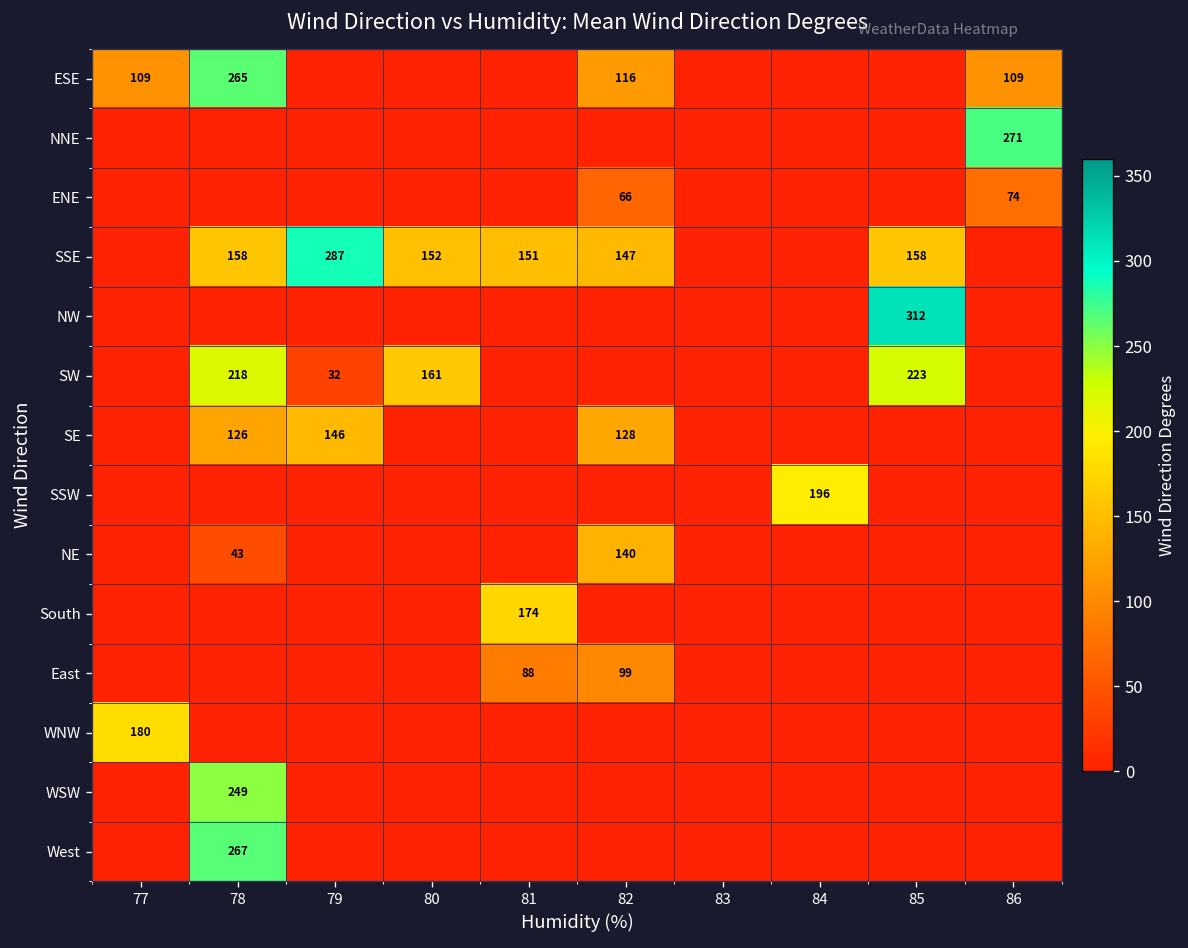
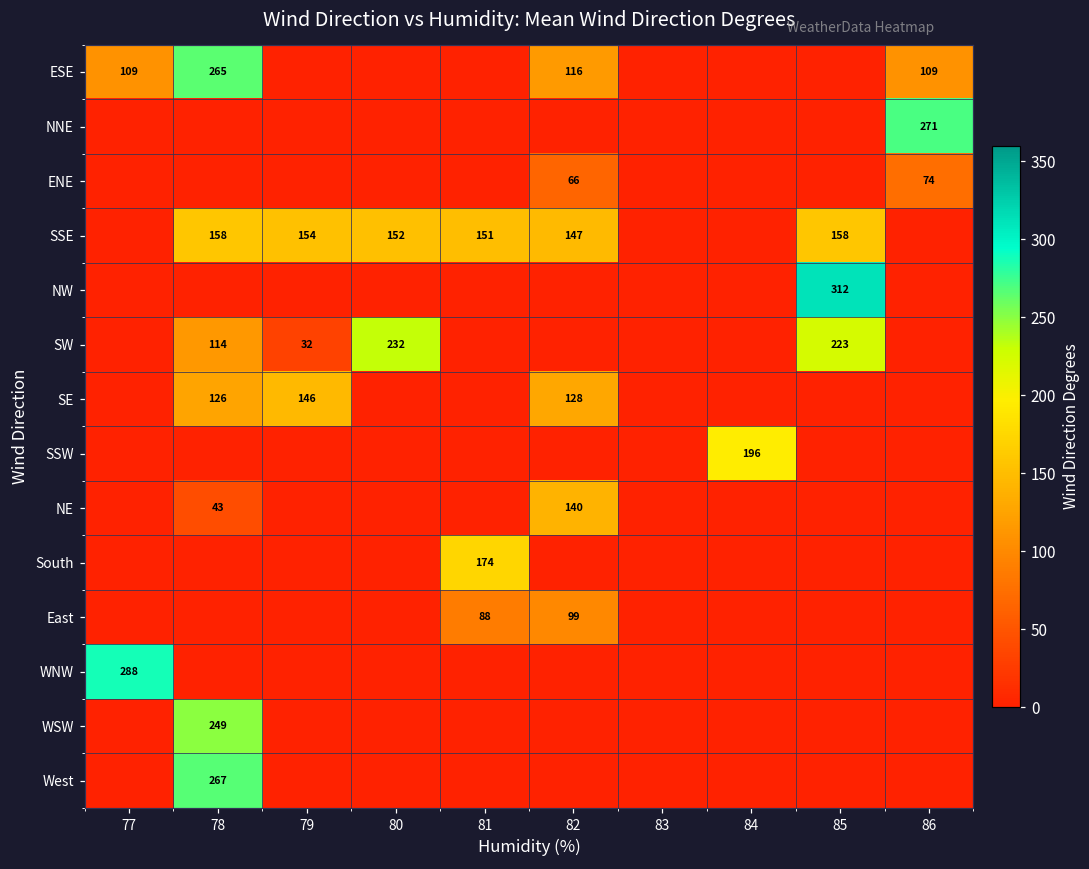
SSE, 79: 287 -> 154
SW, 78: 218 -> 114
SW, 80: 161 -> 232
WNW, 77: 180 -> 288
